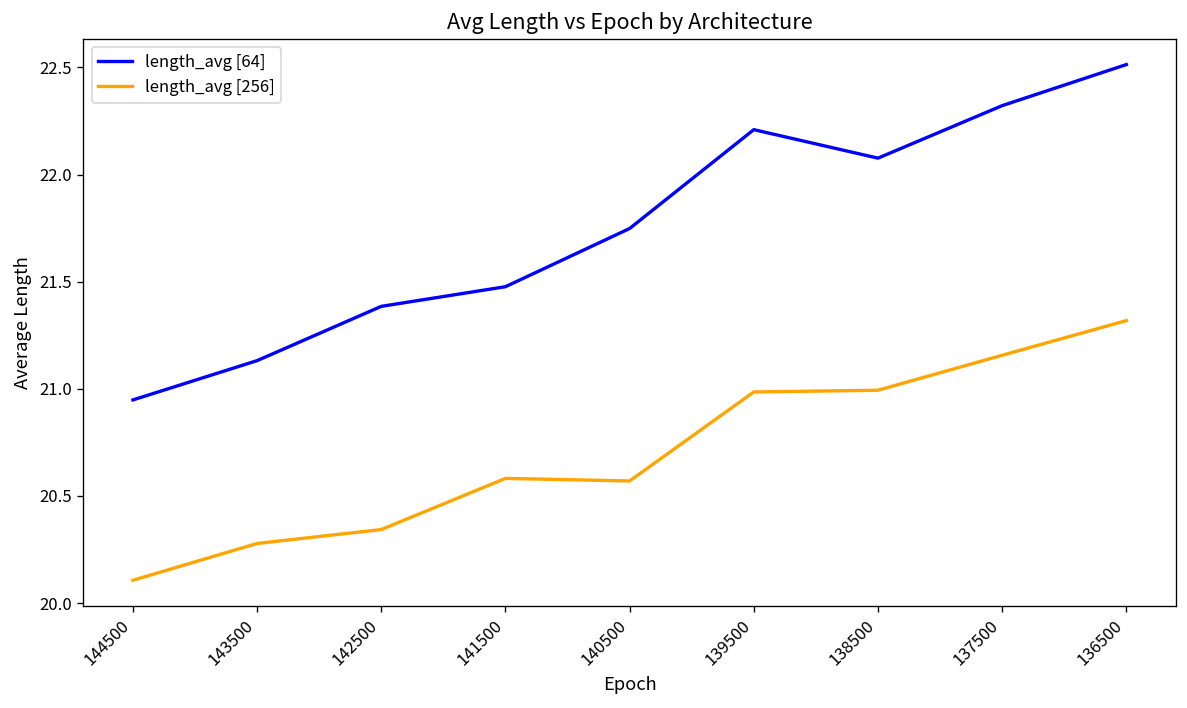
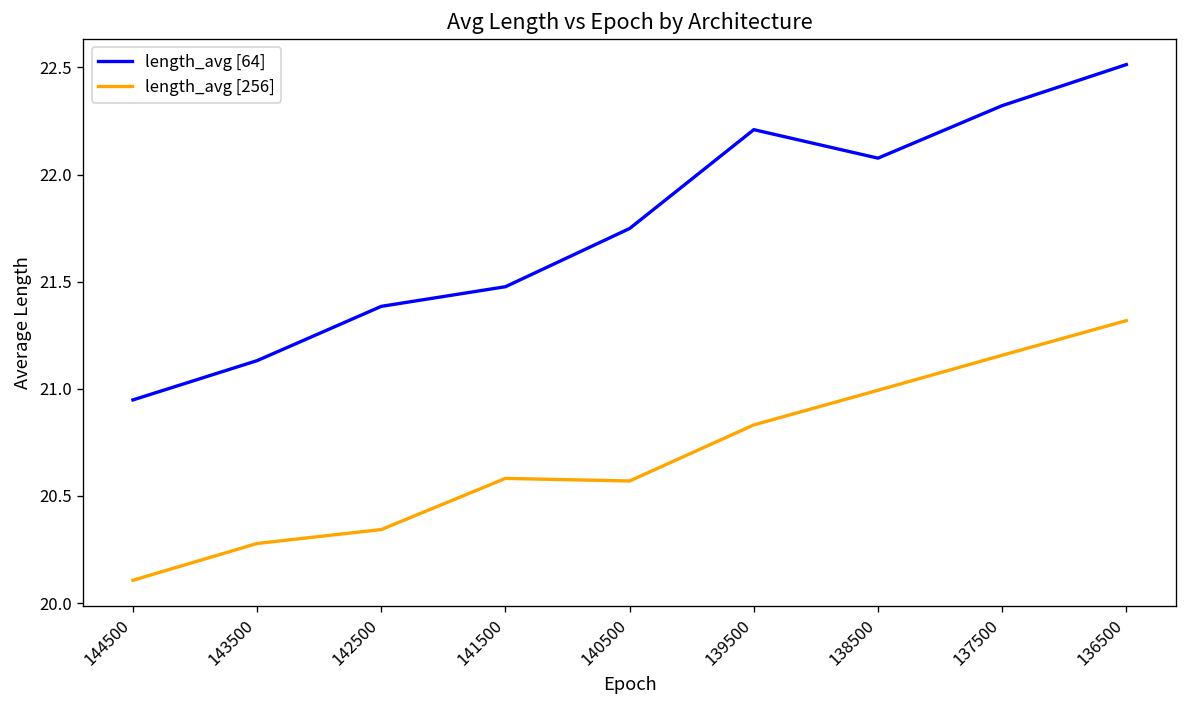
length_avg [256], 139500: 20.99 -> 20.83
